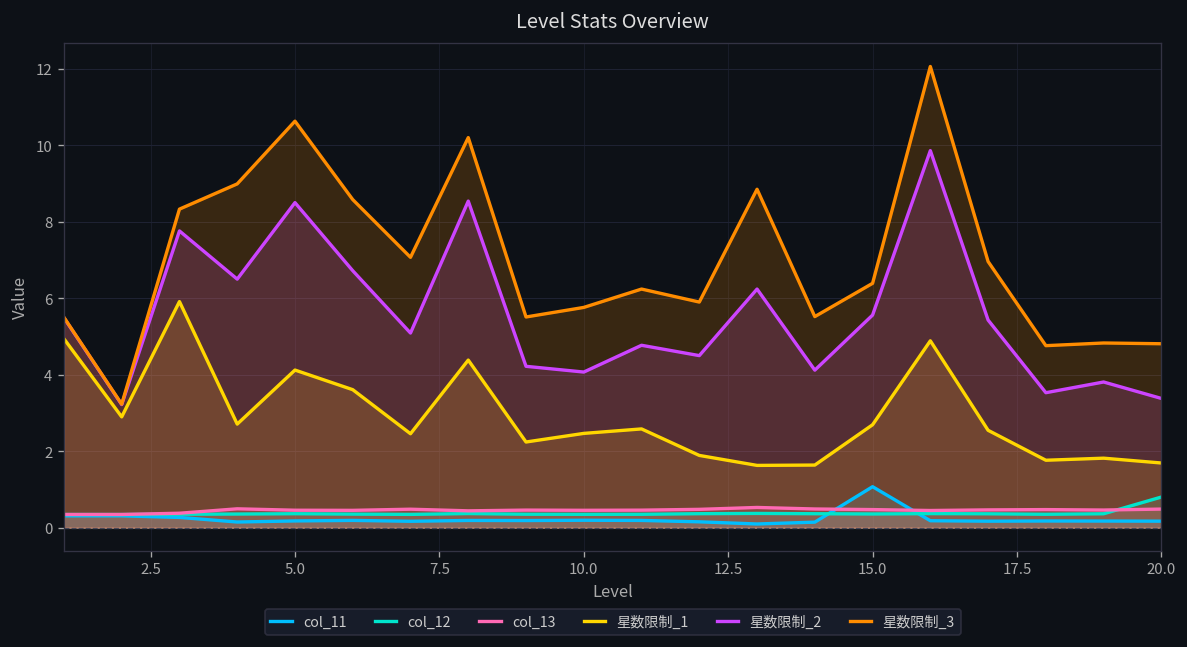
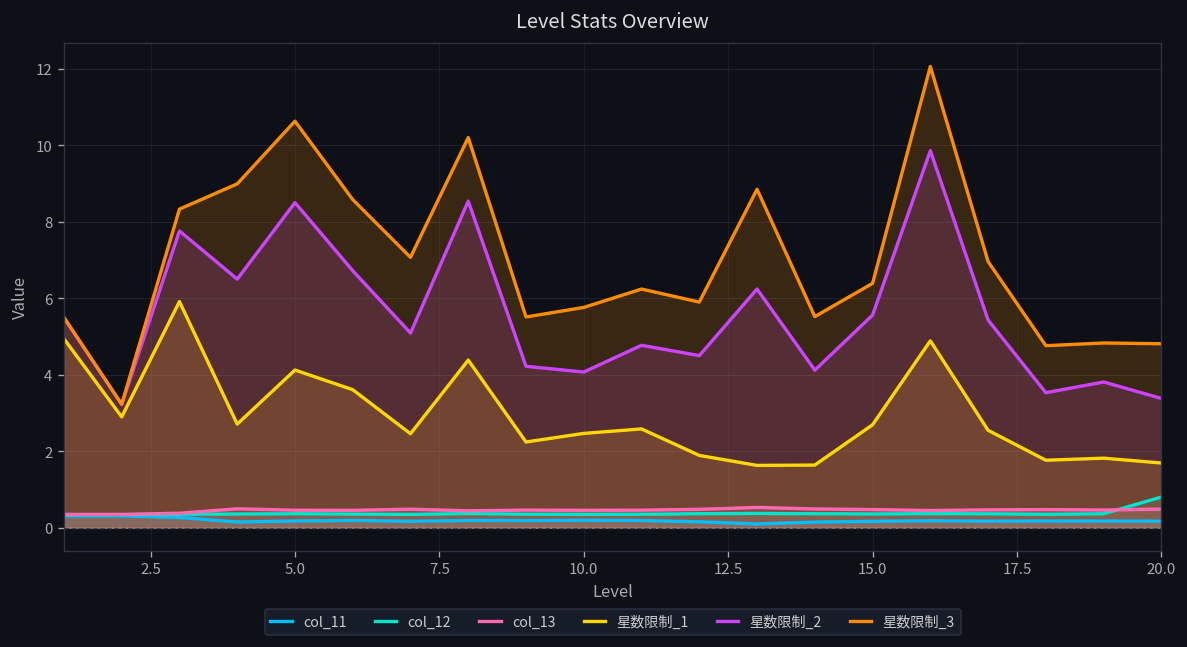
col_11, 15.0: 1.1 -> 0.2
